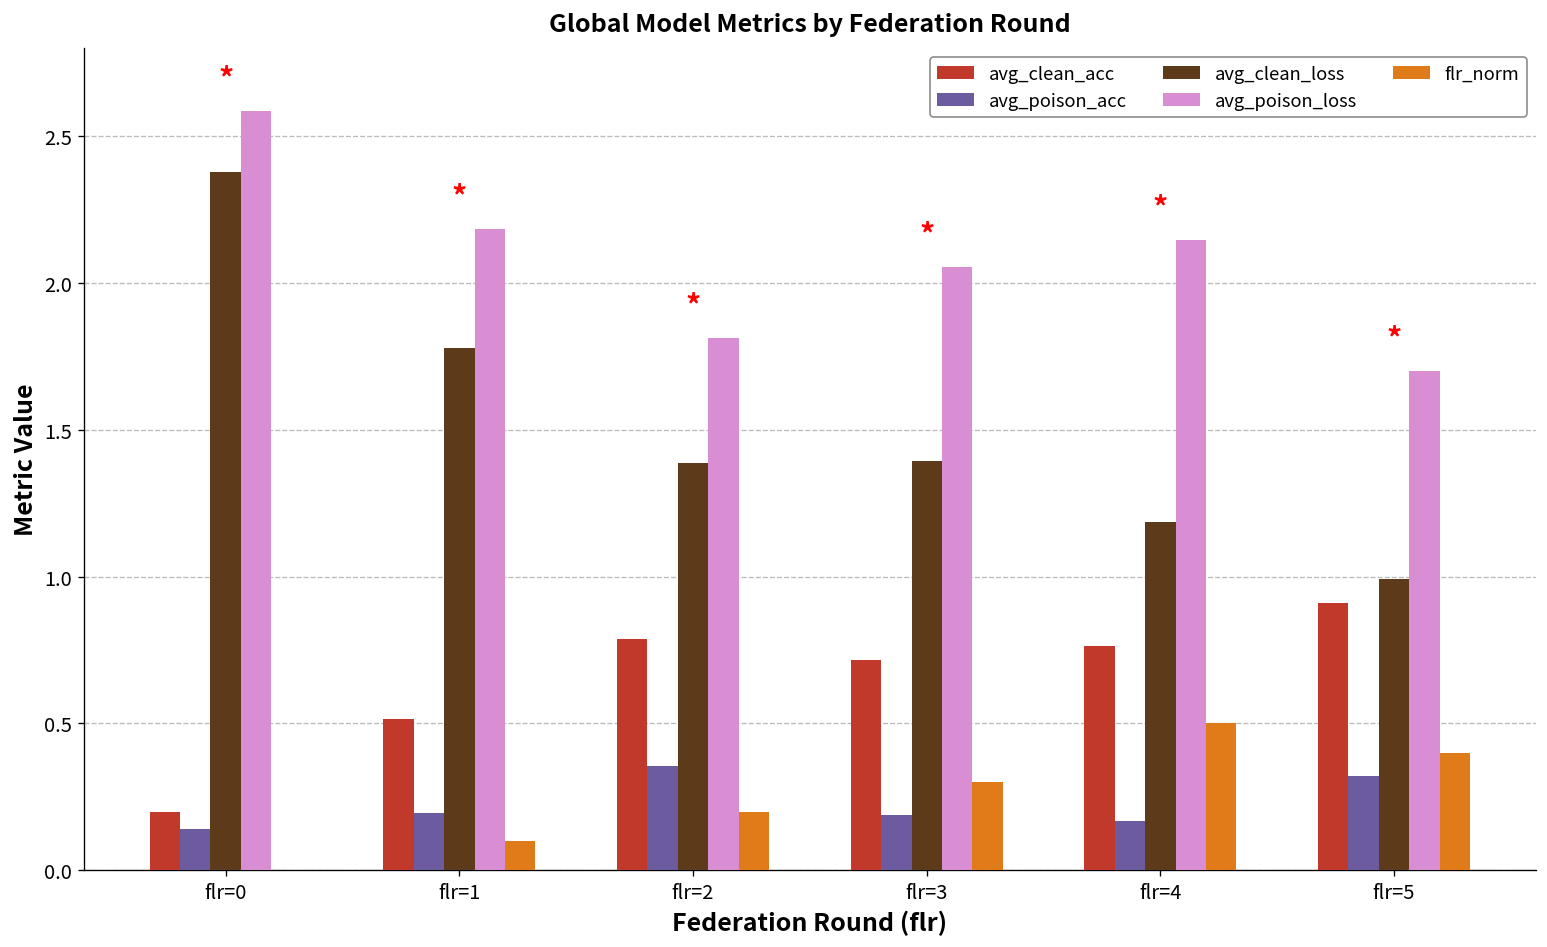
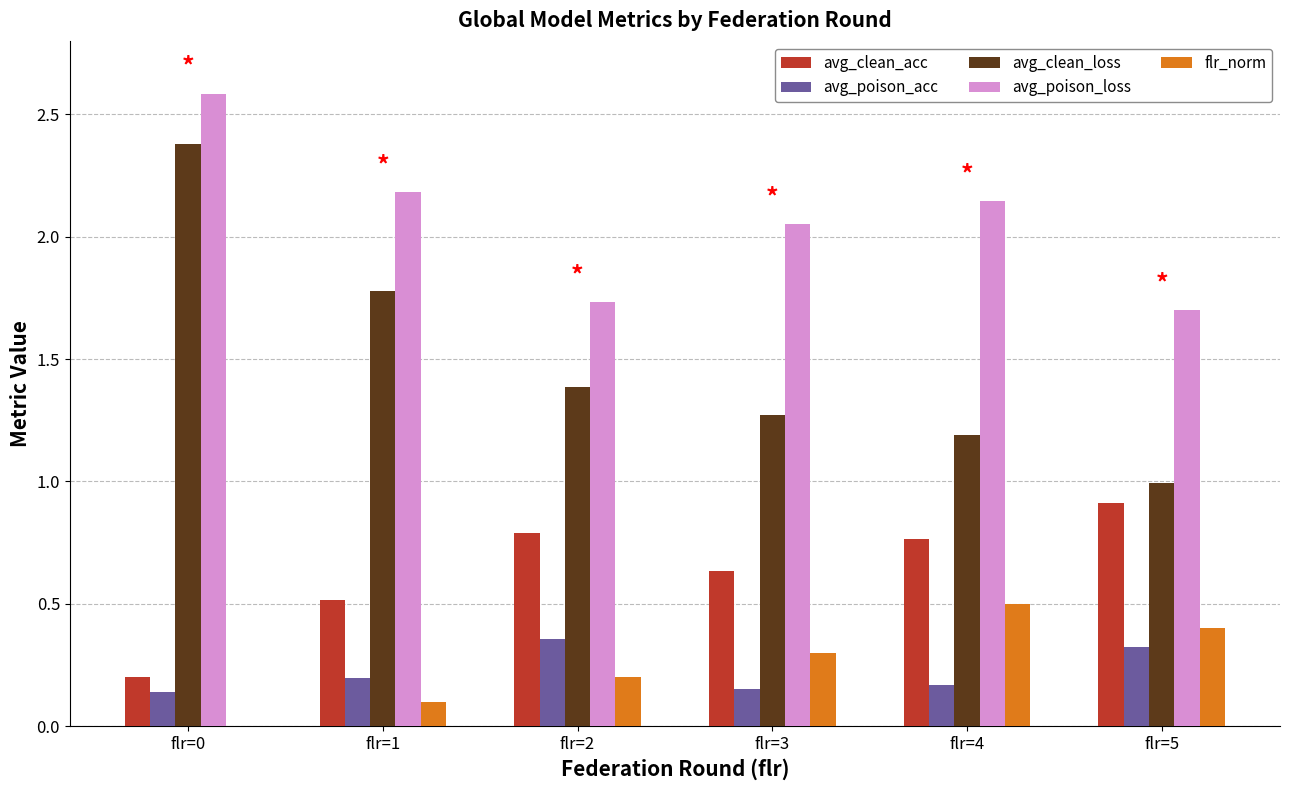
avg_poison_loss, flr=2: 1.81 -> 1.73
avg_clean_acc, flr=3: 0.72 -> 0.63
avg_poison_acc, flr=3: 0.19 -> 0.15
avg_clean_loss, flr=3: 1.39 -> 1.27
